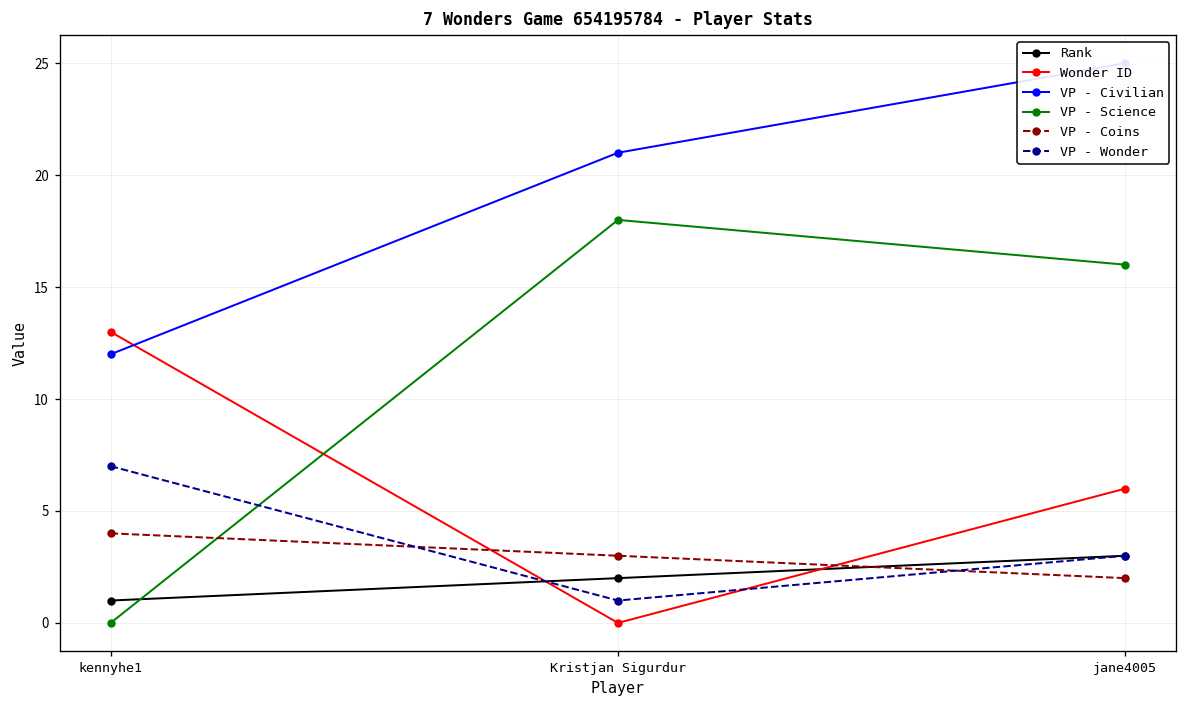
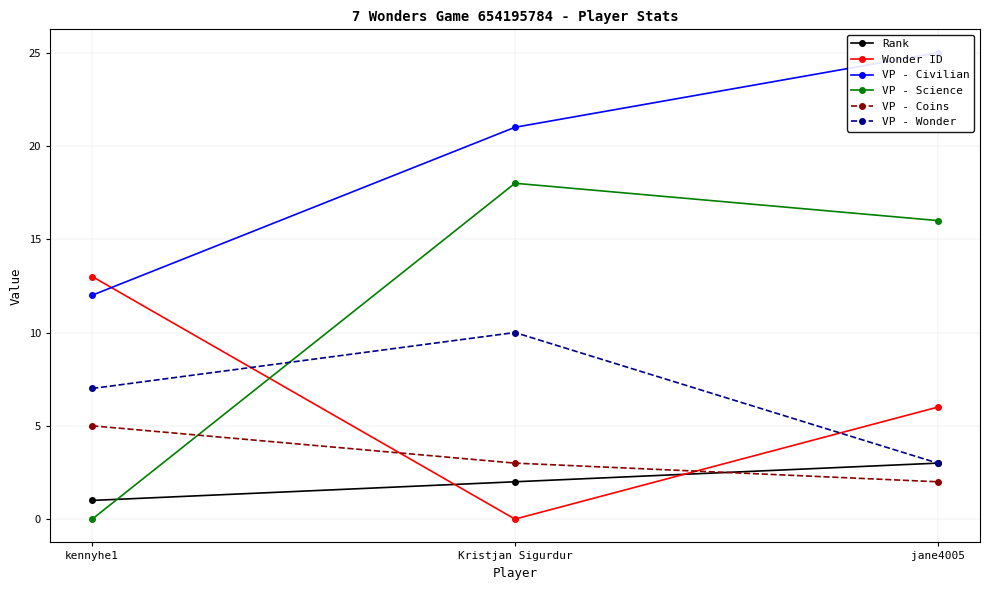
VP - Coins, kennyhe1: 4 -> 5
VP - Wonder, Kristjan Sigurdur: 1 -> 10
